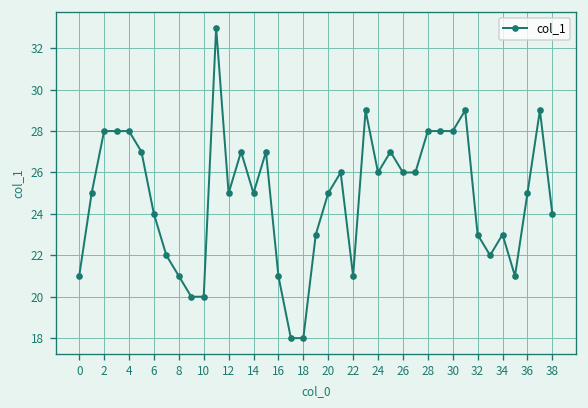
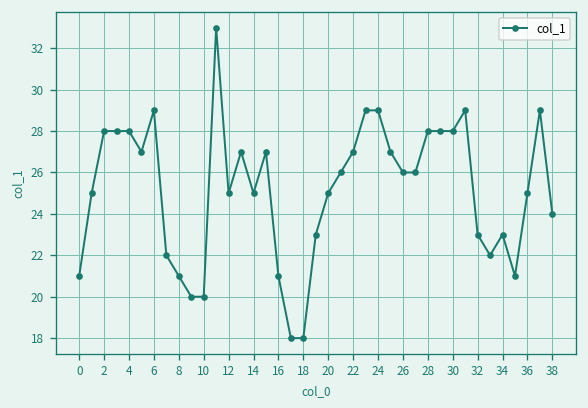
6: 24 -> 29
22: 21 -> 27
24: 26 -> 29
